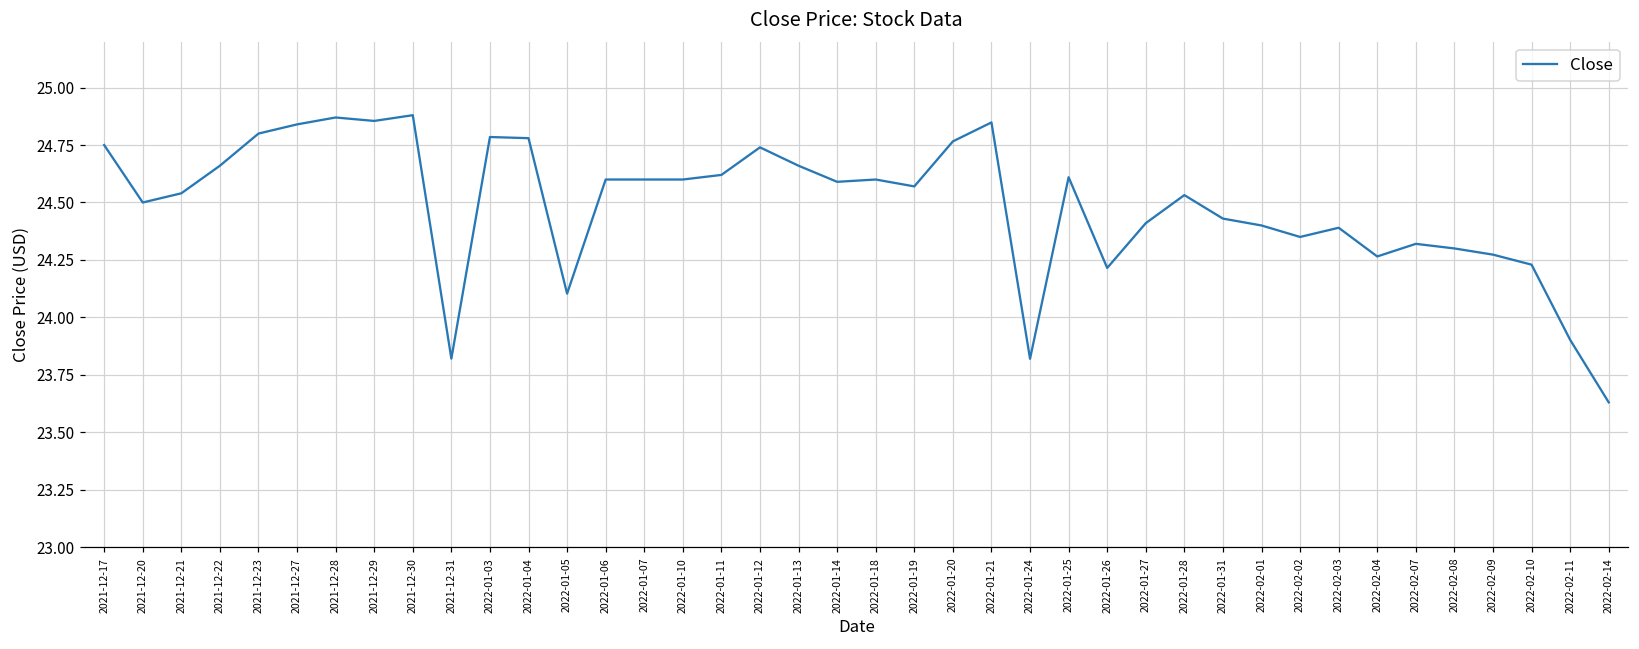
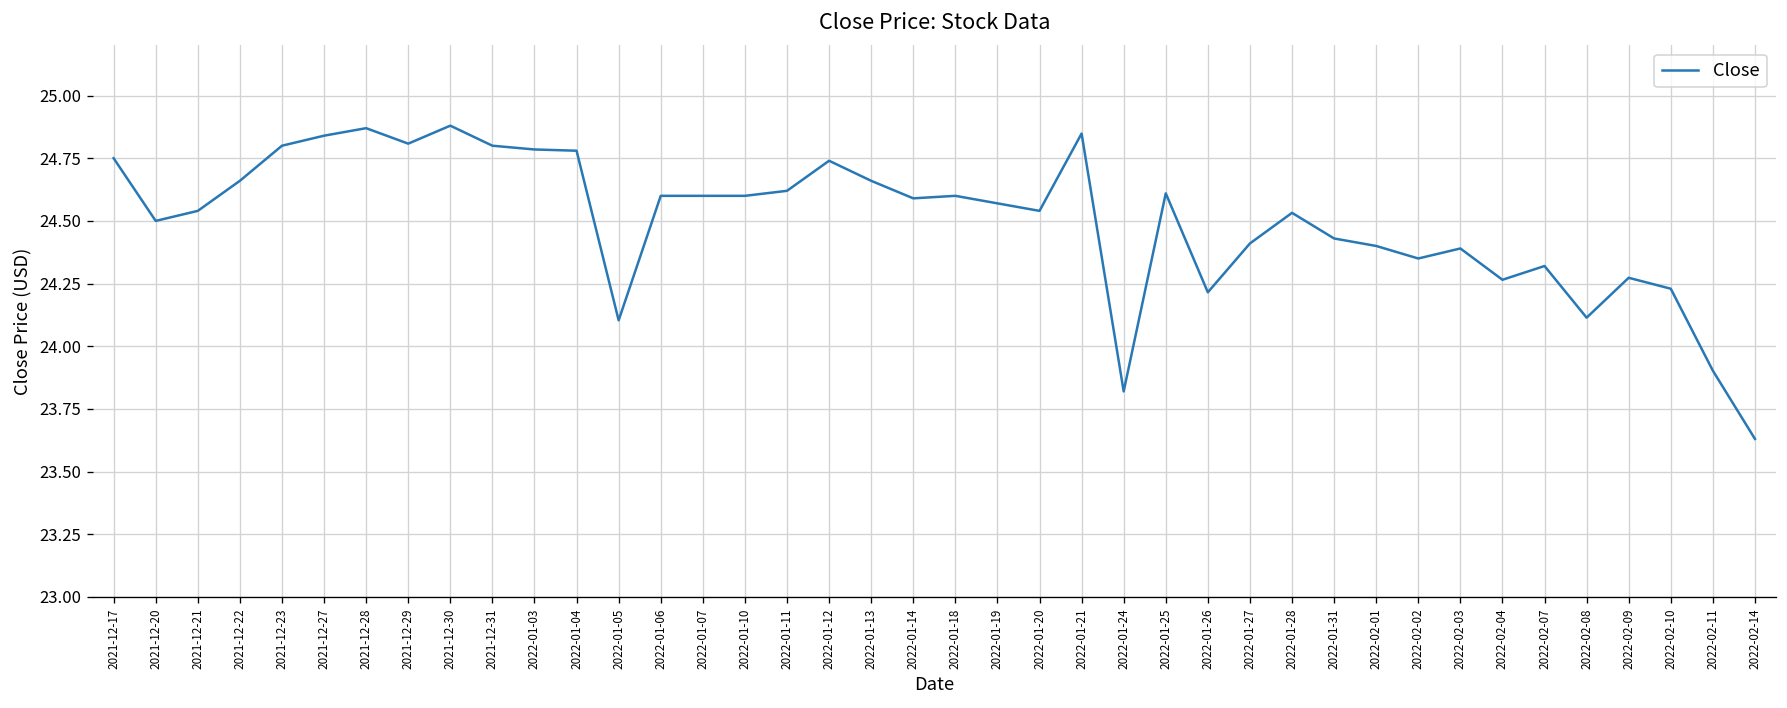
2021-12-29: 24.85 -> 24.81
2021-12-31: 23.82 -> 24.80
2022-01-20: 24.77 -> 24.54
2022-02-08: 24.30 -> 24.11
